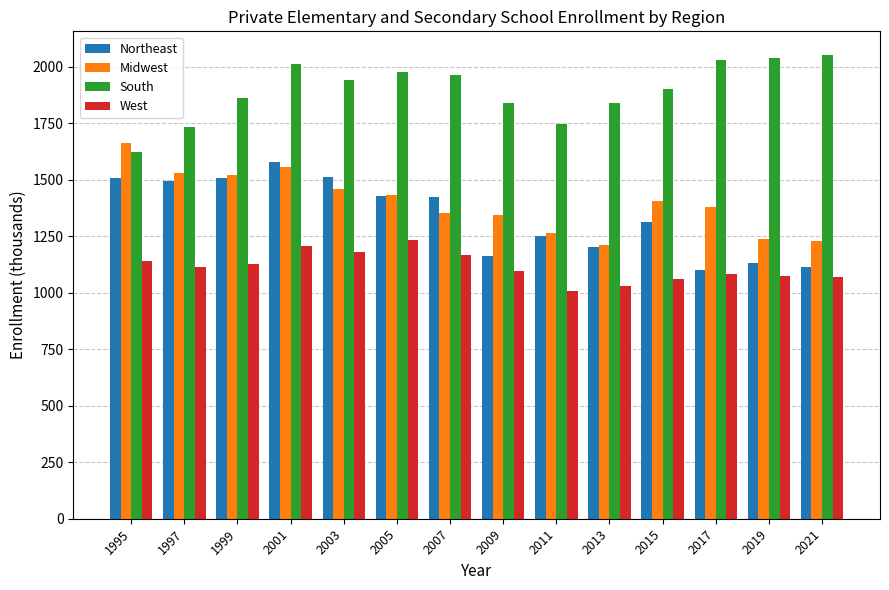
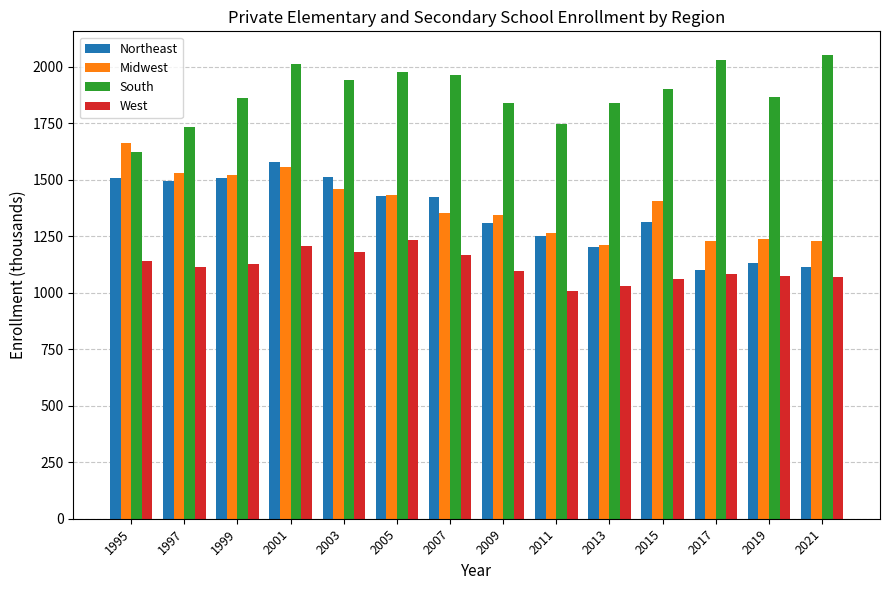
Northeast, 2009: 1160 -> 1310
Midwest, 2017: 1380 -> 1230
South, 2019: 2040 -> 1860
